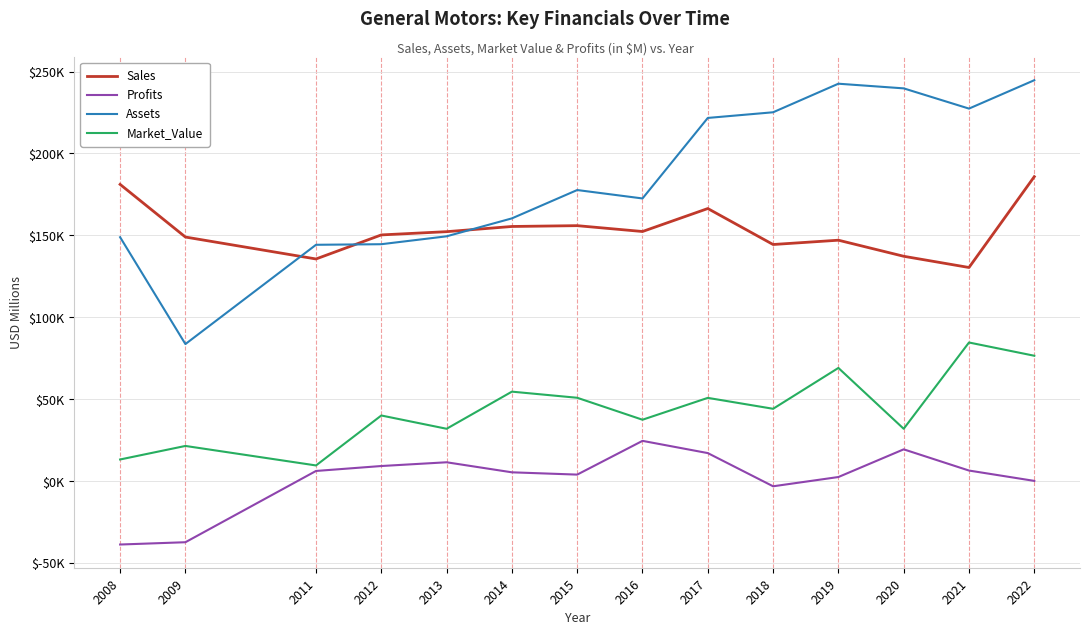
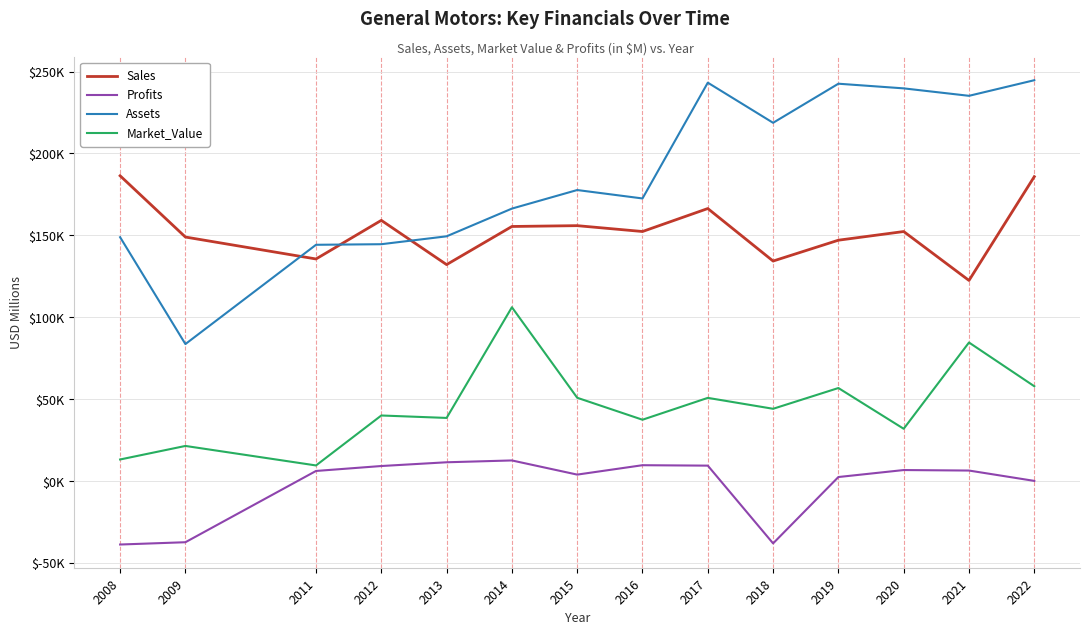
Sales, 2008: $181000 -> $186000
Sales, 2012: $150000 -> $159000
Sales, 2013: $152000 -> $132000
Market_Value, 2013: $32000 -> $39000
Profits, 2014: $5000 -> $13000
Assets, 2014: $160000 -> $166000
Market_Value, 2014: $55000 -> $106000
Profits, 2016: $25000 -> $10000
Profits, 2017: $17000 -> $9000
Assets, 2017: $222000 -> $243000
Sales, 2018: $144000 -> $134000
Profits, 2018: $-3000 -> $-38000
Assets, 2018: $225000 -> $219000
Market_Value, 2019: $69000 -> $57000
Sales, 2020: $137000 -> $152000
Profits, 2020: $19000 -> $7000
Sales, 2021: $130000 -> $122000
Assets, 2021: $227000 -> $235000
Market_Value, 2022: $77000 -> $58000
